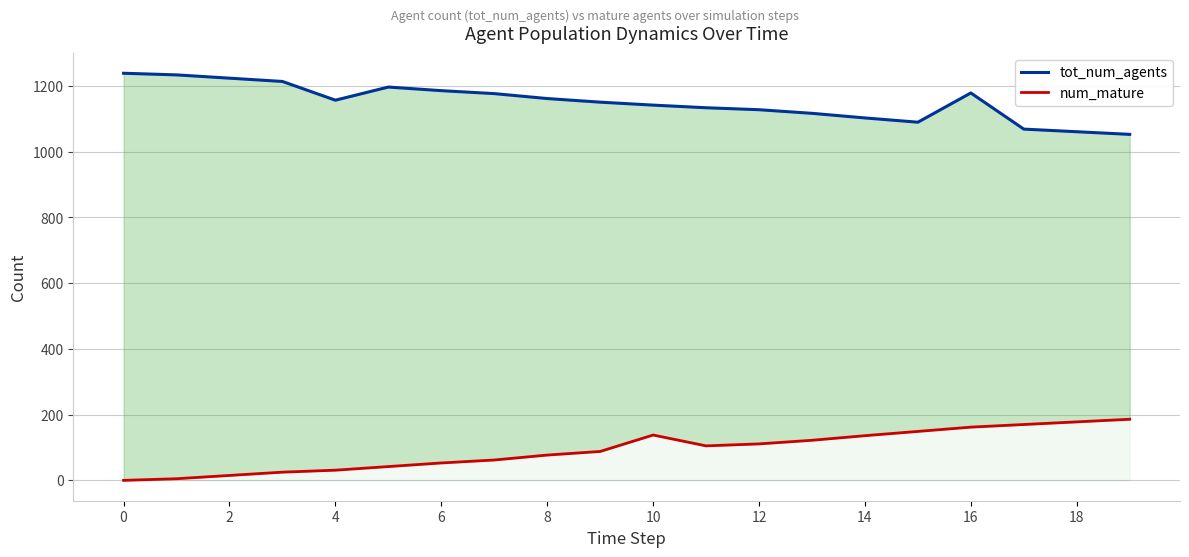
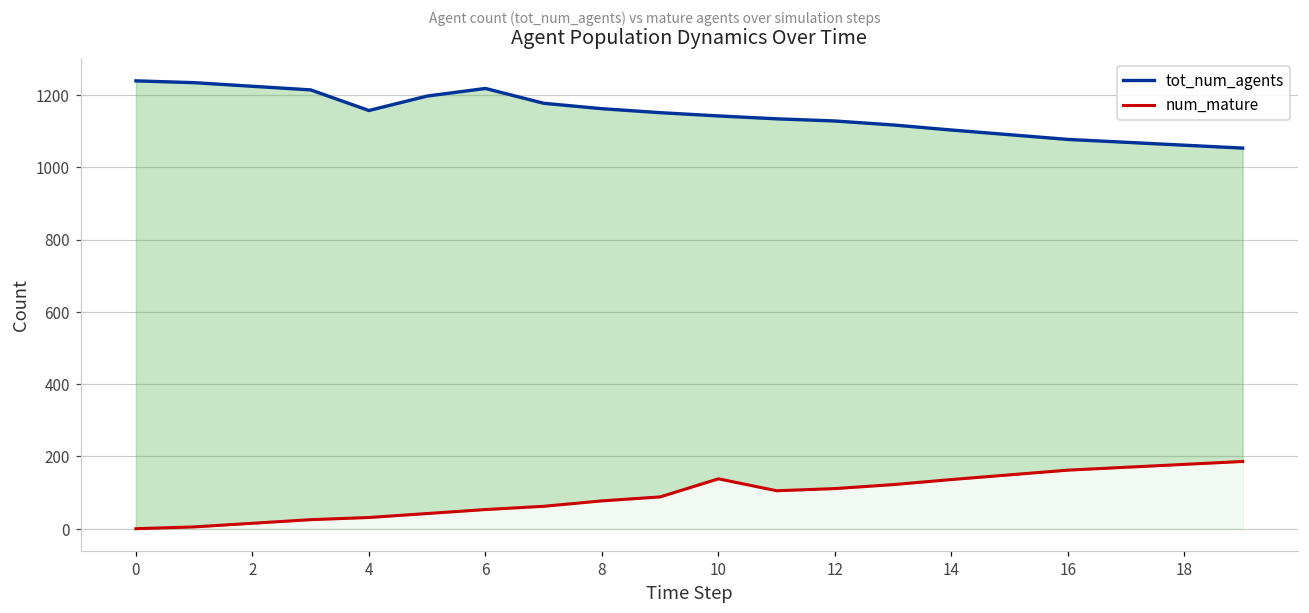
tot_num_agents, 6: 1190 -> 1220
tot_num_agents, 16: 1180 -> 1080
